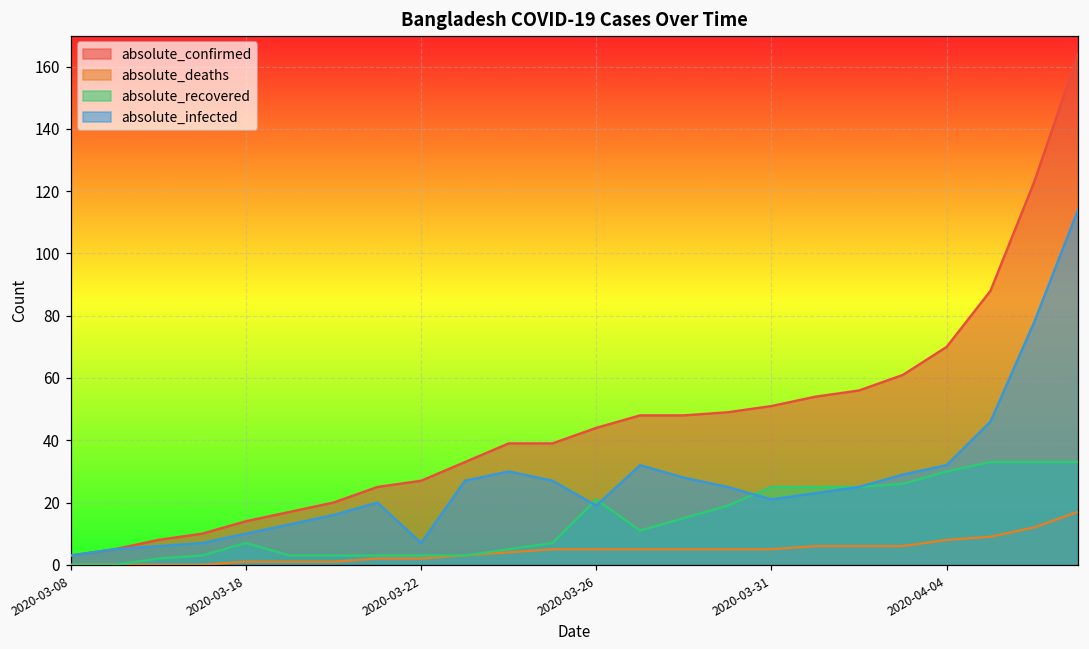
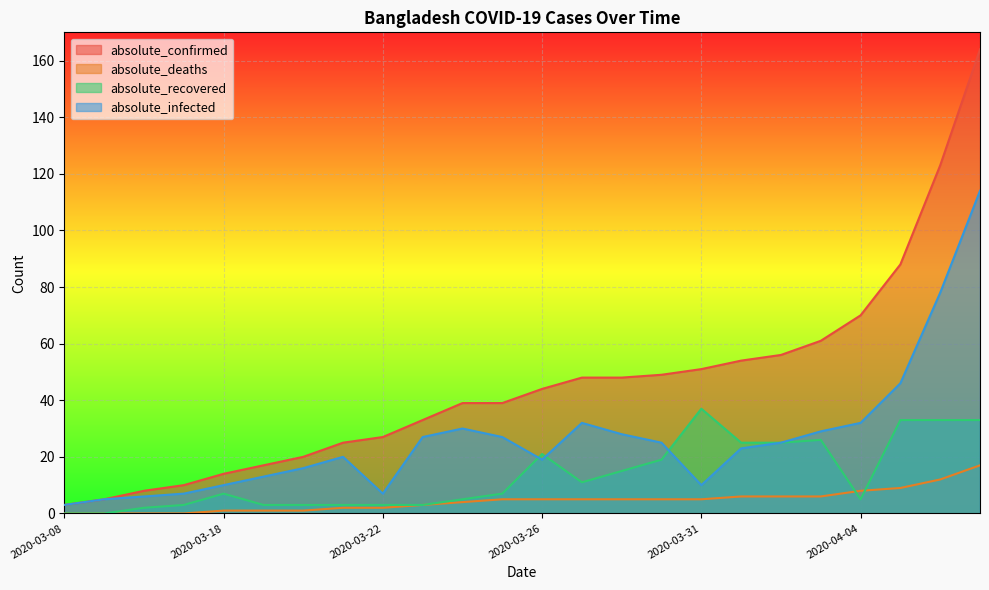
absolute_recovered, 2020-03-31: 25 -> 37
absolute_infected, 2020-03-31: 21 -> 10
absolute_recovered, 2020-04-04: 30 -> 5
